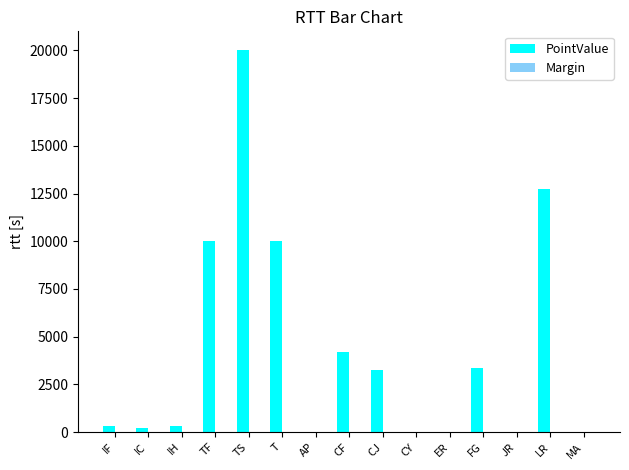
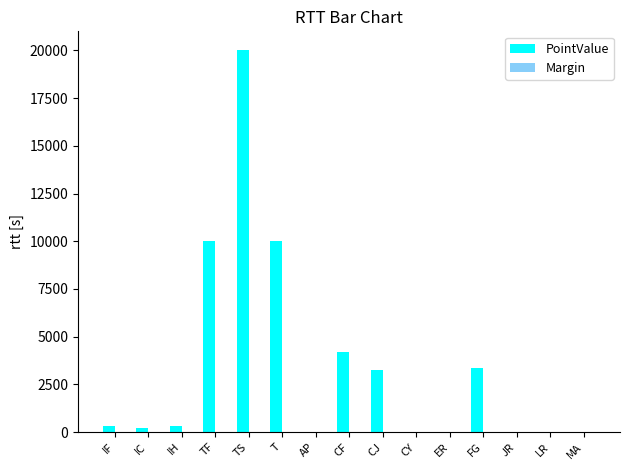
PointValue, LR: 12700 -> 0
